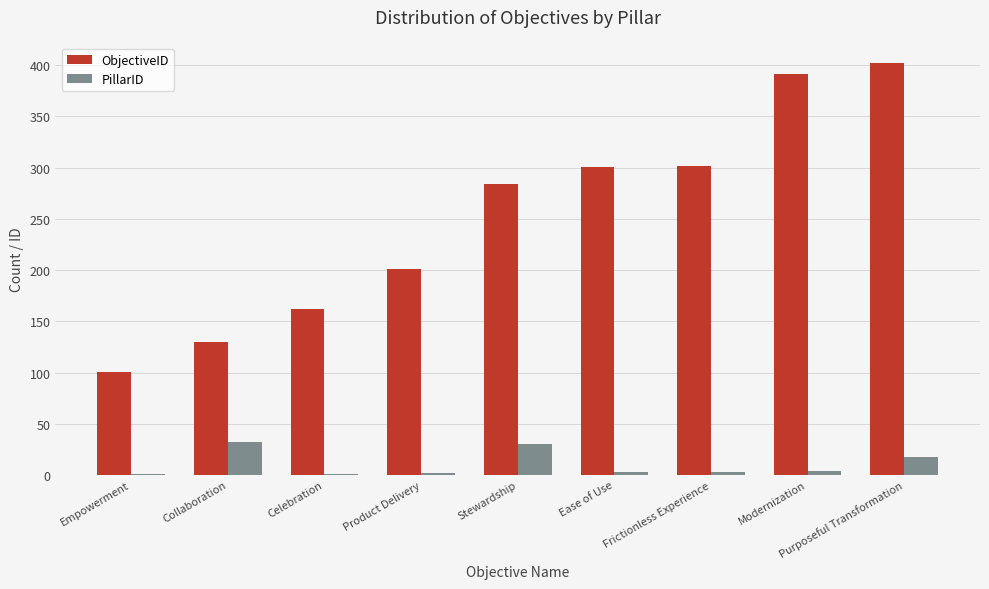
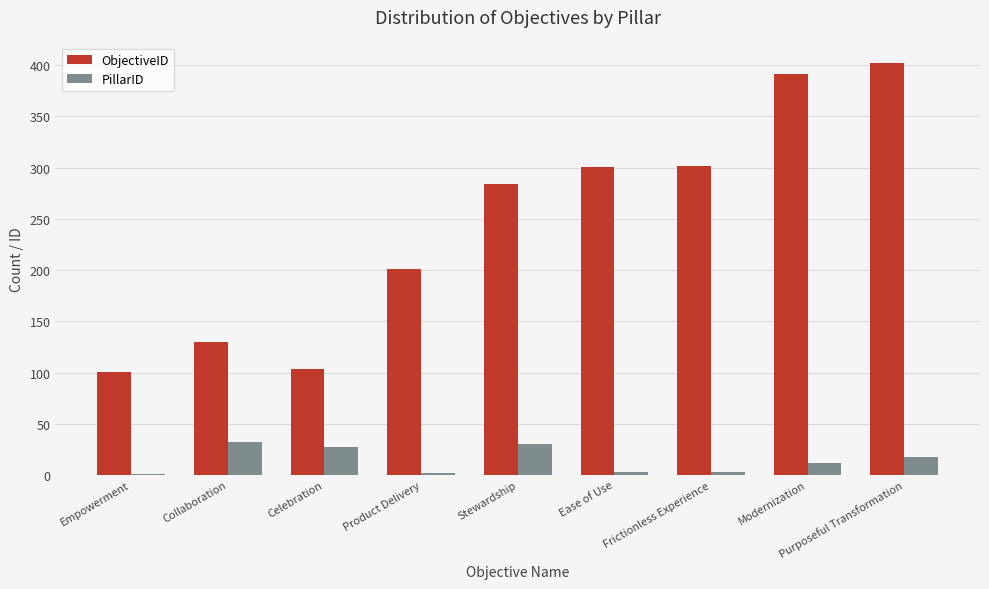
ObjectiveID, Celebration: 162 -> 103
PillarID, Celebration: 1 -> 27
PillarID, Modernization: 4 -> 12
